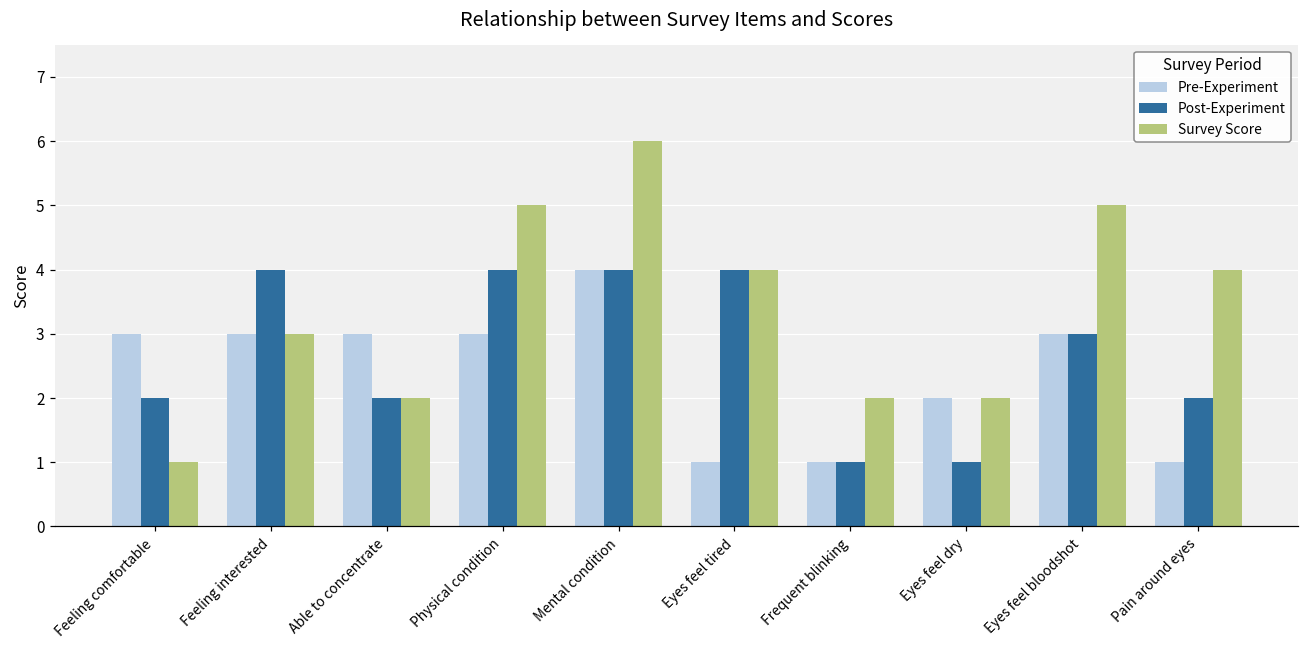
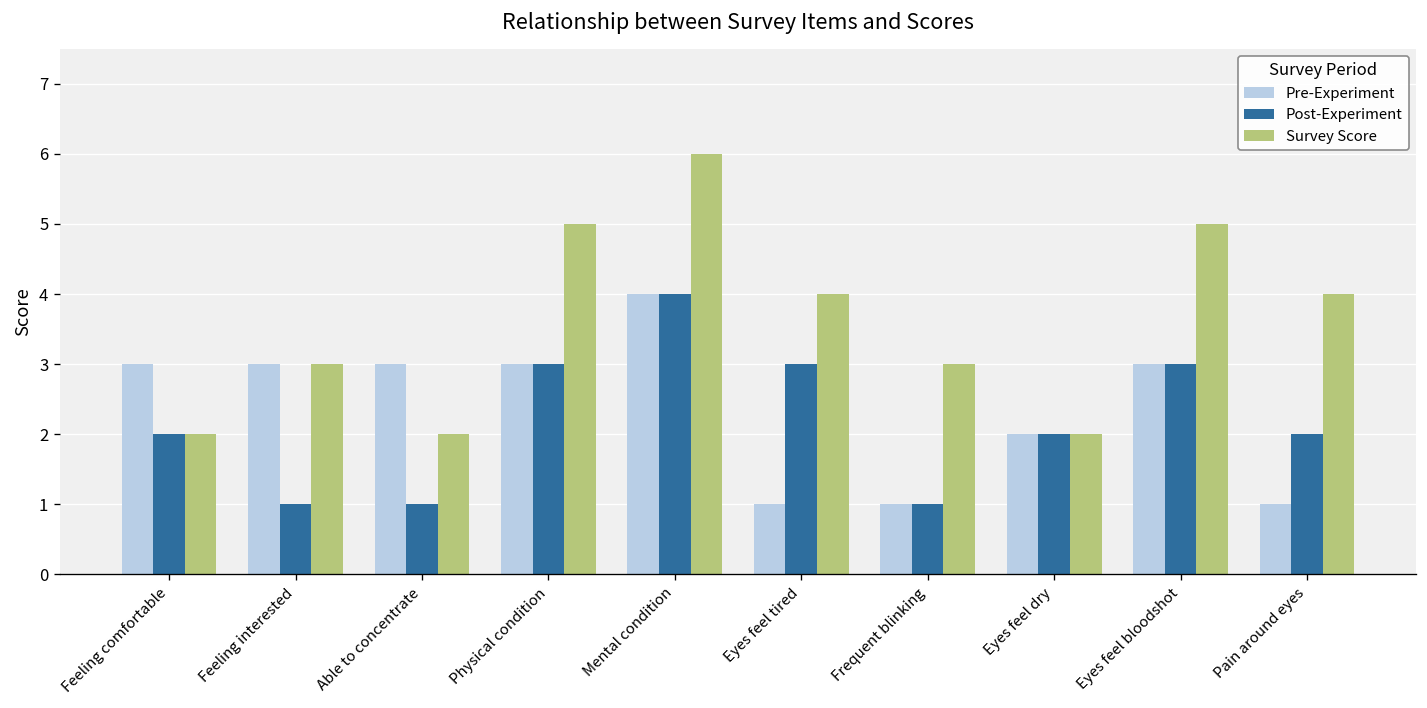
Survey Score, Feeling comfortable: 1 -> 2
Post-Experiment, Feeling interested: 4 -> 1
Post-Experiment, Able to concentrate: 2 -> 1
Post-Experiment, Physical condition: 4 -> 3
Post-Experiment, Eyes feel tired: 4 -> 3
Survey Score, Frequent blinking: 2 -> 3
Post-Experiment, Eyes feel dry: 1 -> 2
